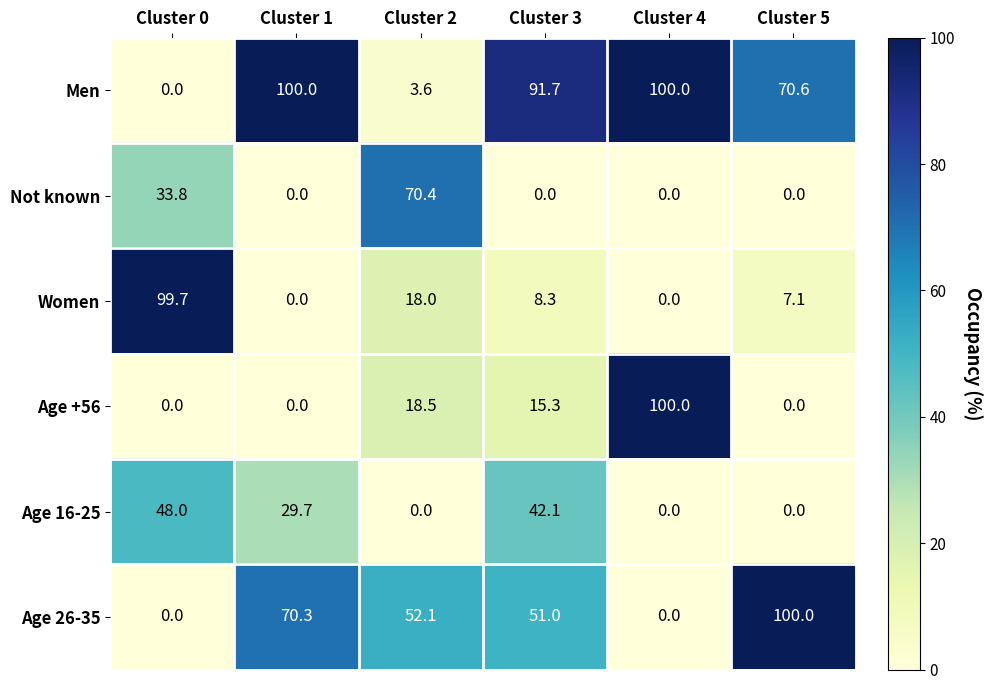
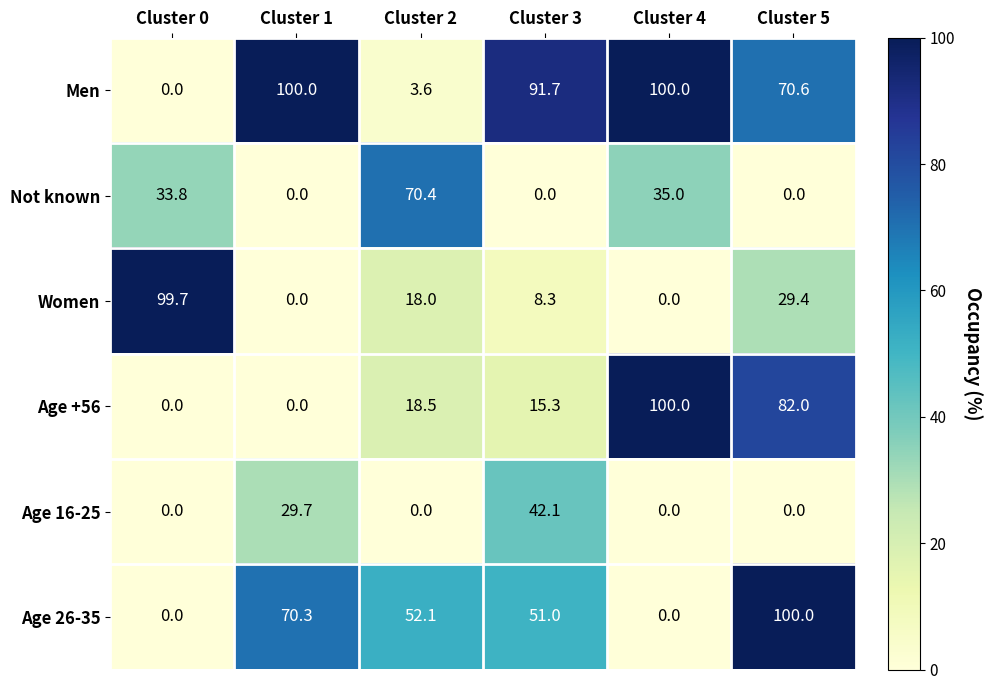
Not known, Cluster 4: 0.0 -> 35.0
Women, Cluster 5: 7.1 -> 29.4
Age +56, Cluster 5: 0.0 -> 82.0
Age 16-25, Cluster 0: 48.0 -> 0.0
